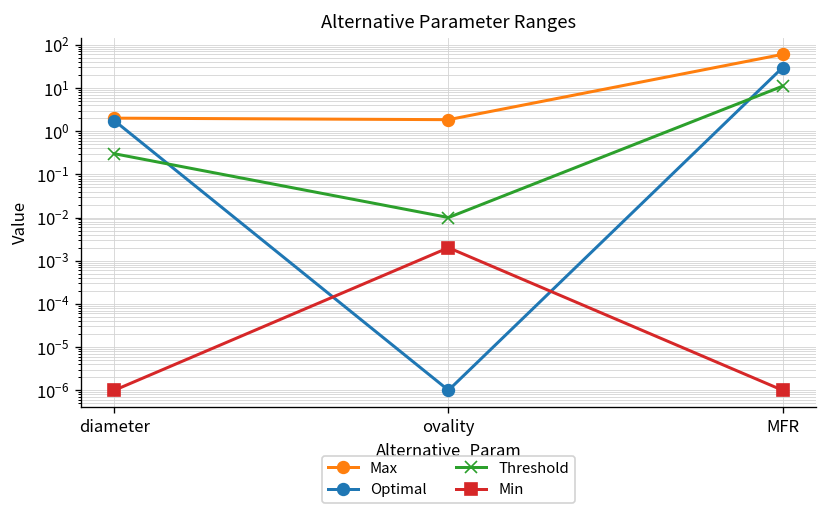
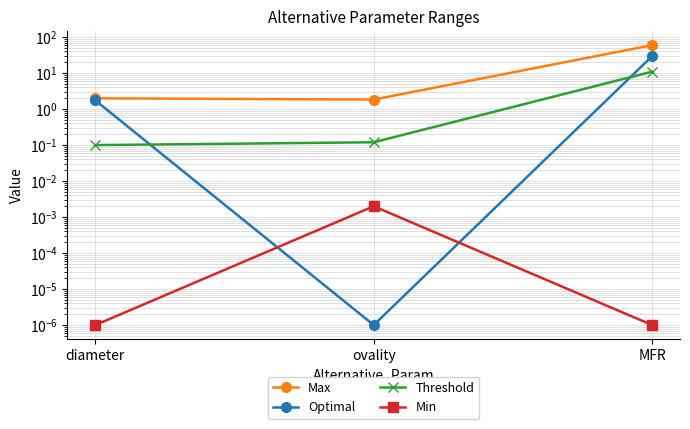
Threshold, diameter: 0.3 -> 0.1
Threshold, ovality: 0.01 -> 0.12
